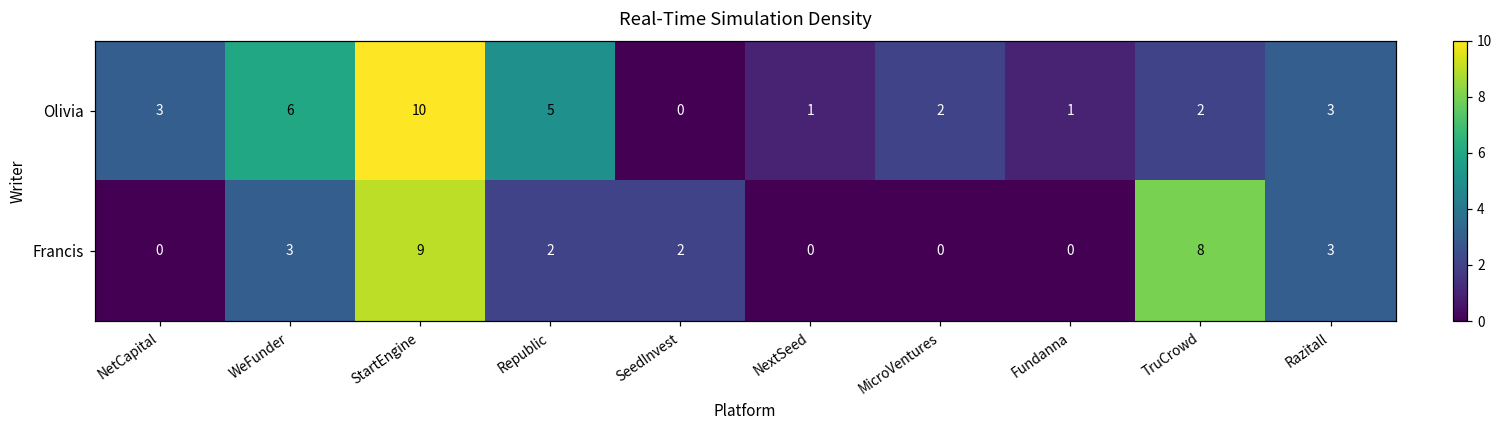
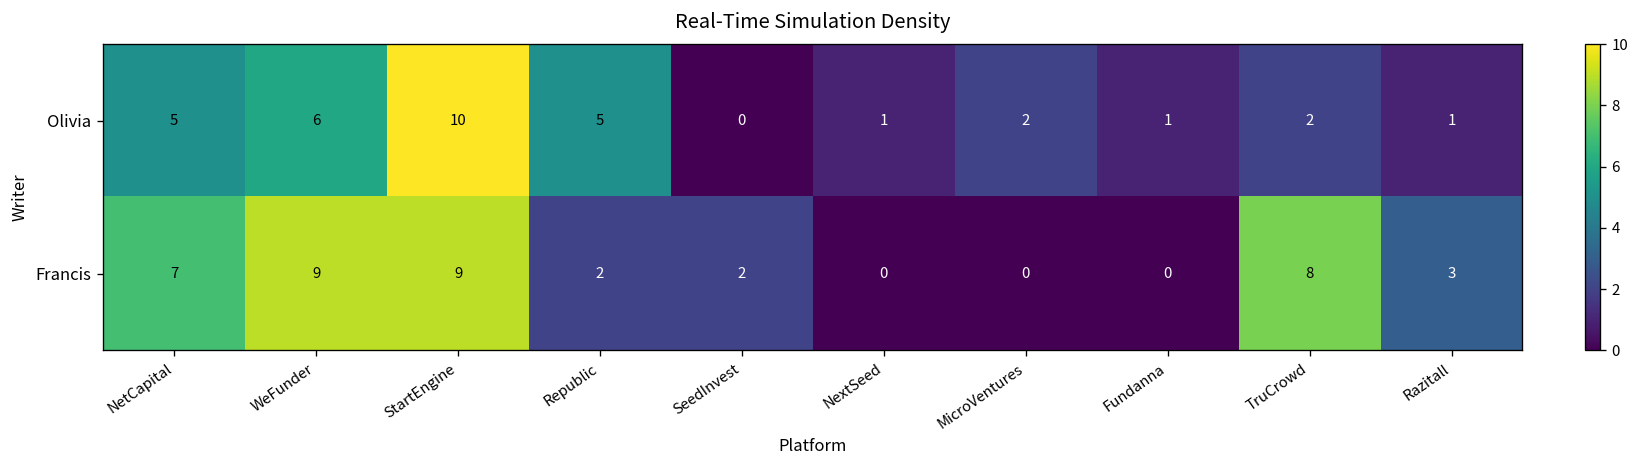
Olivia, NetCapital: 3 -> 5
Olivia, Razitall: 3 -> 1
Francis, NetCapital: 0 -> 7
Francis, WeFunder: 3 -> 9
